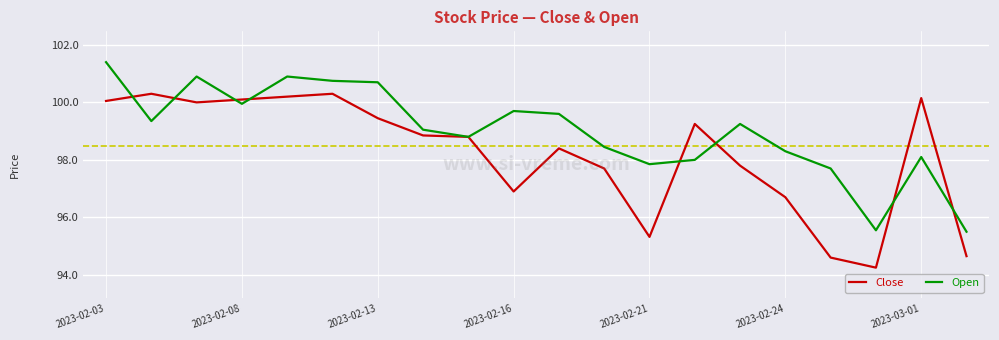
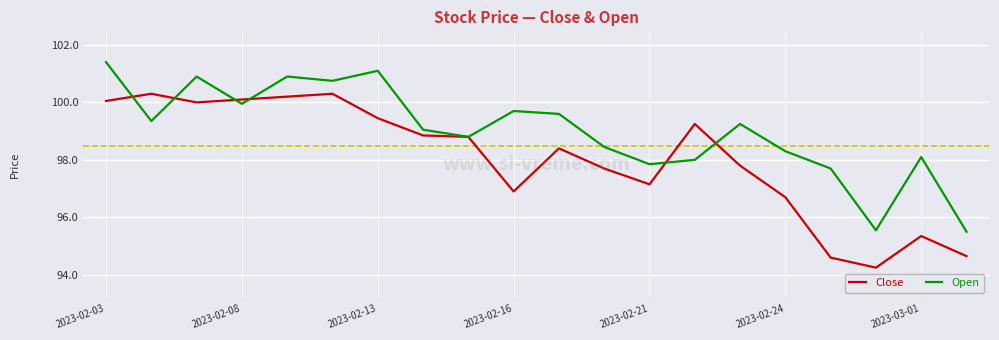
Open, 2023-02-13: 100.7 -> 101.1
Close, 2023-02-21: 95.3 -> 97.2
Close, 2023-03-01: 100.2 -> 95.4
